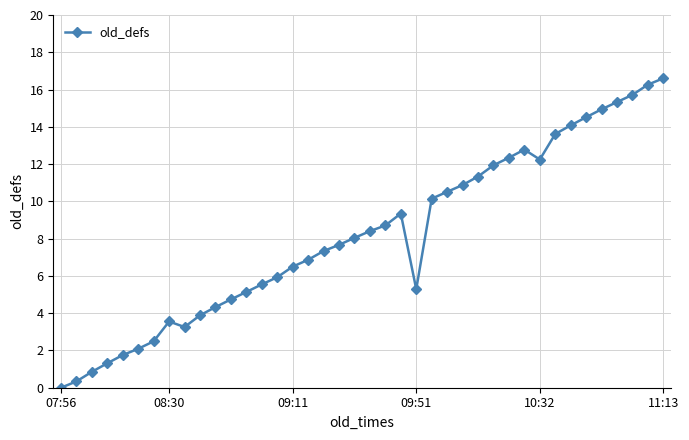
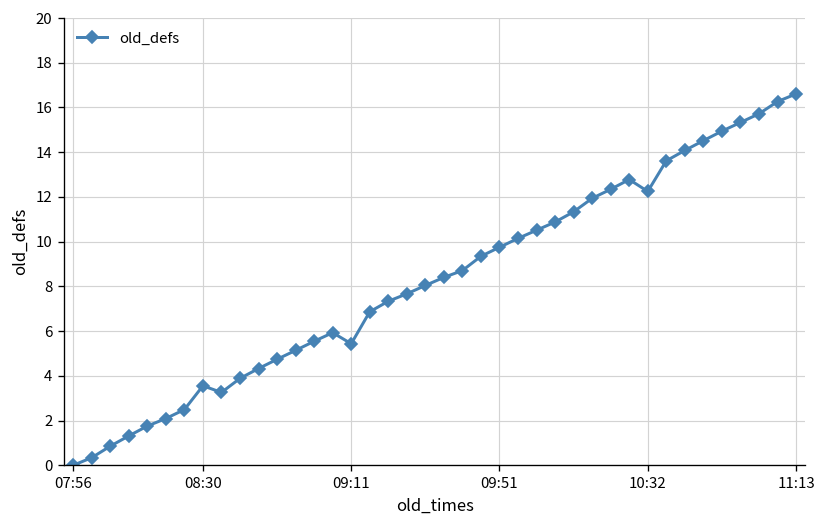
09:11: 6.5 -> 5.4
09:51: 5.3 -> 9.7
